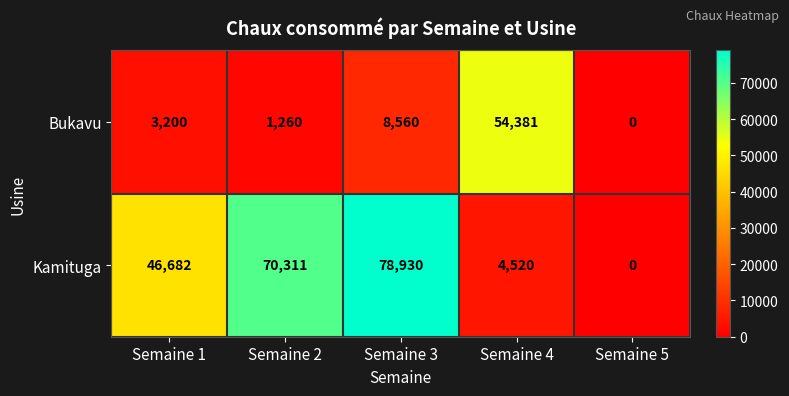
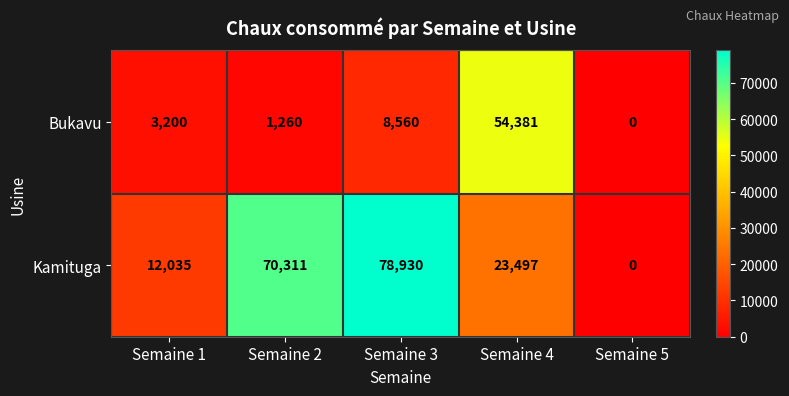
Kamituga, Semaine 1: 46,682 -> 12,035
Kamituga, Semaine 4: 4,520 -> 23,497
